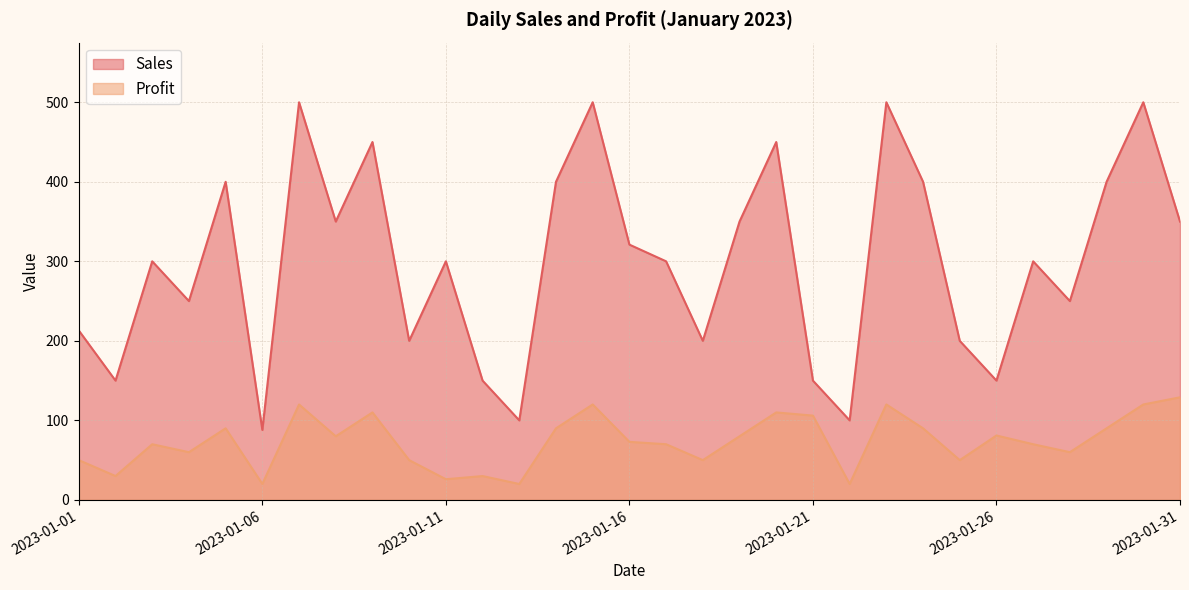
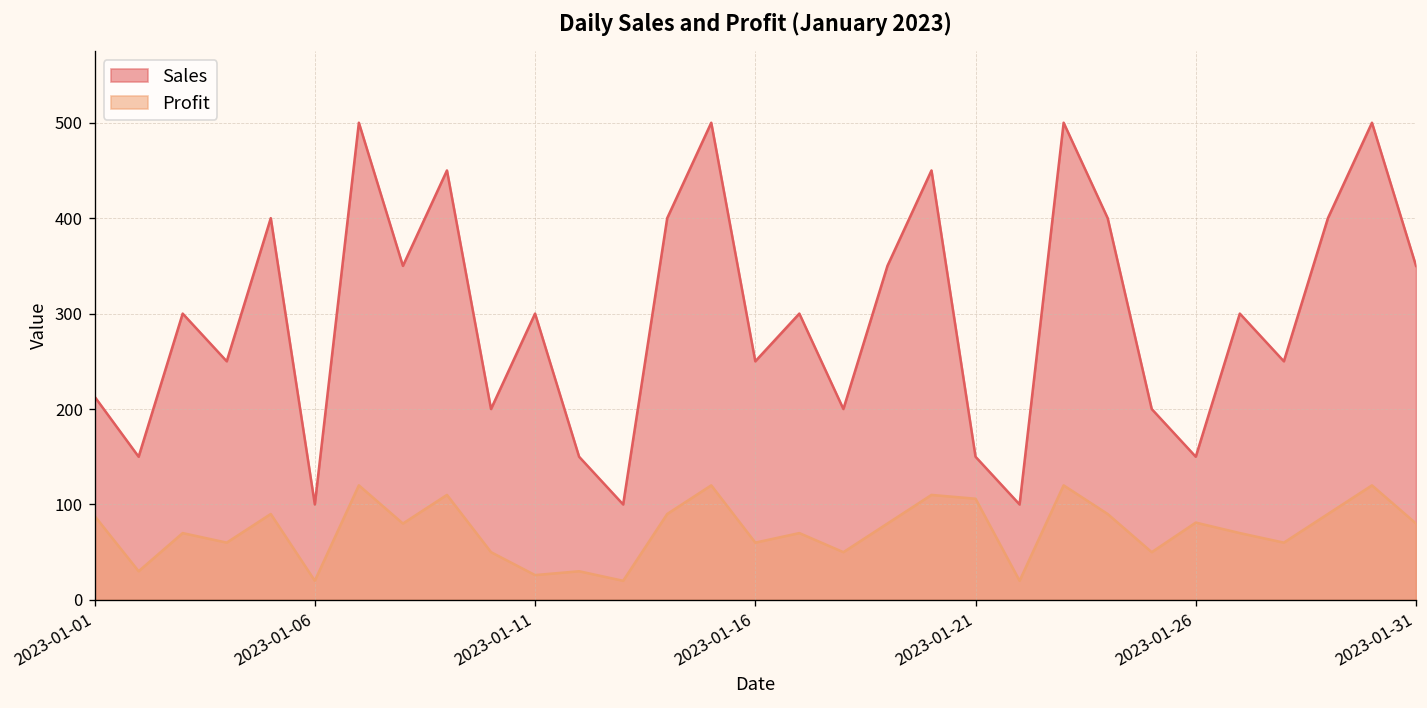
Profit, 2023-01-01: 50 -> 90
Sales, 2023-01-06: 90 -> 100
Sales, 2023-01-16: 320 -> 250
Profit, 2023-01-16: 70 -> 60
Profit, 2023-01-31: 130 -> 80
